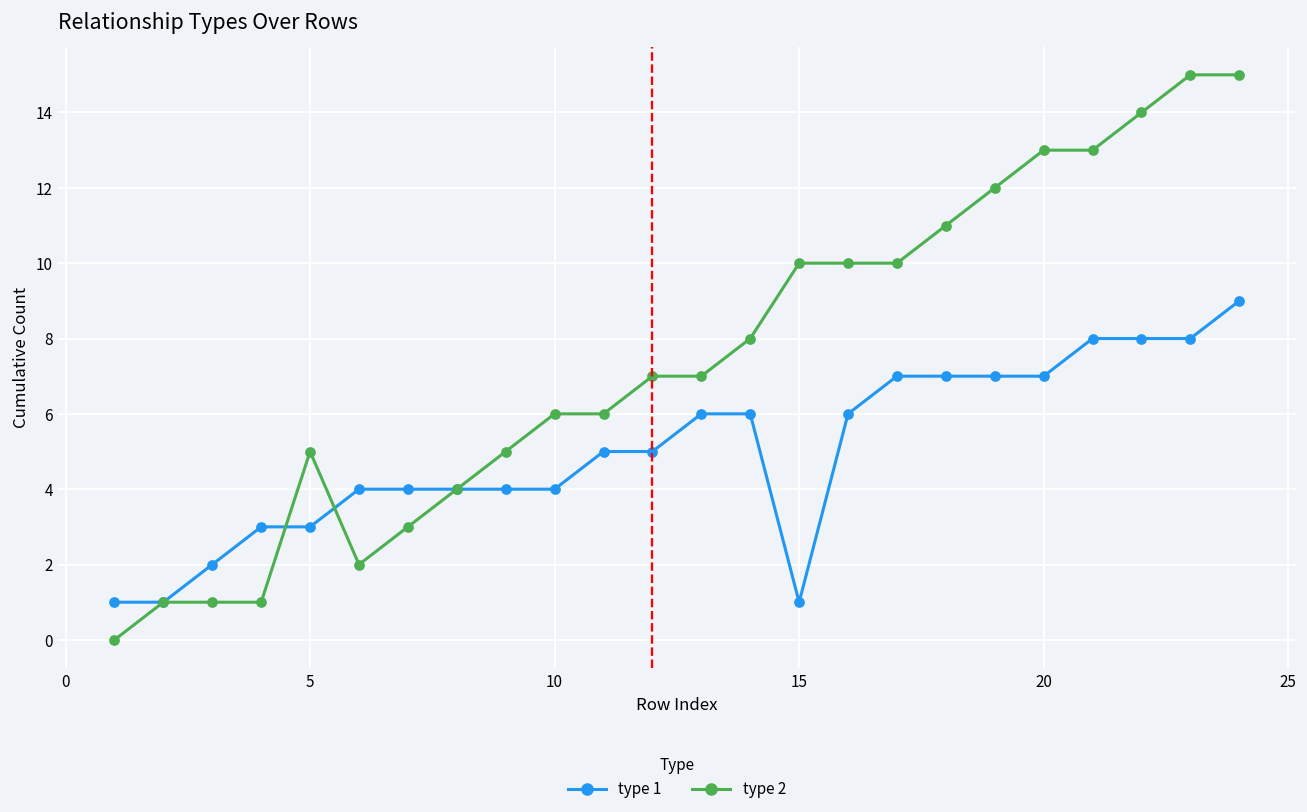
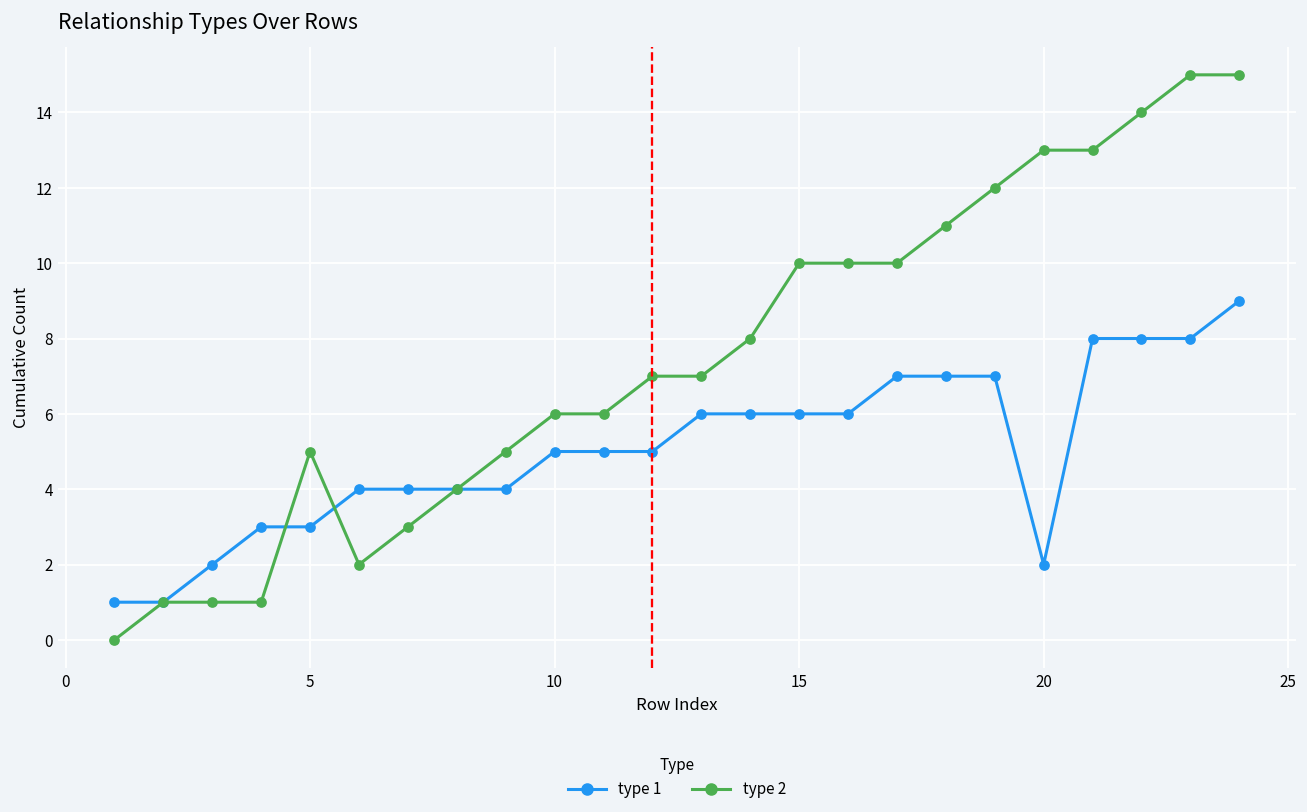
type 1, 10: 4 -> 5
type 1, 15: 1 -> 6
type 1, 20: 7 -> 2
